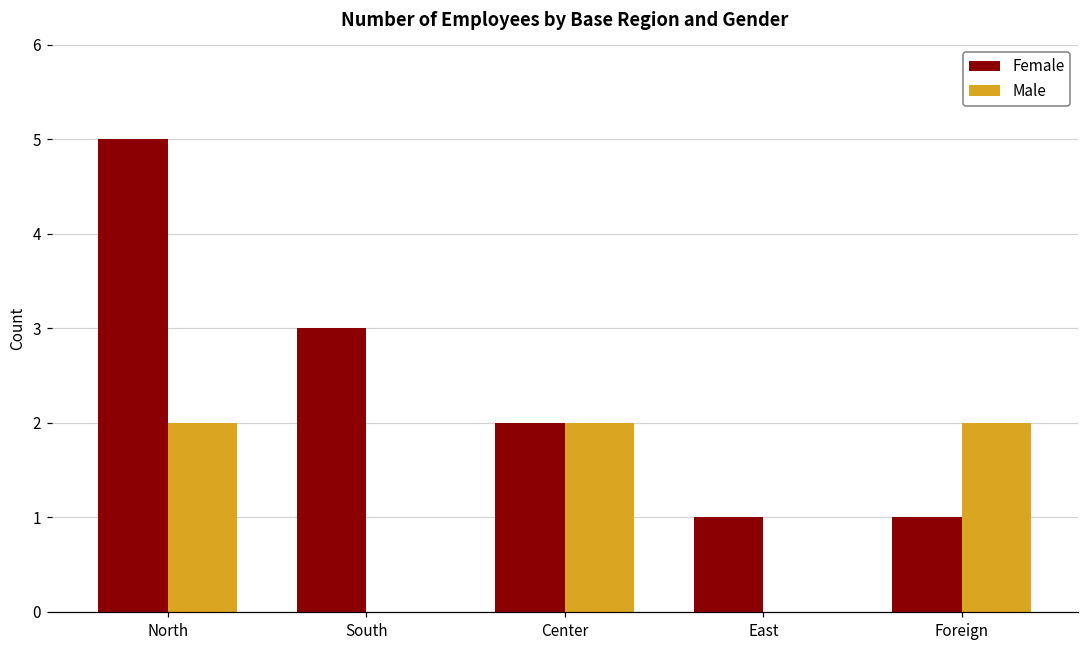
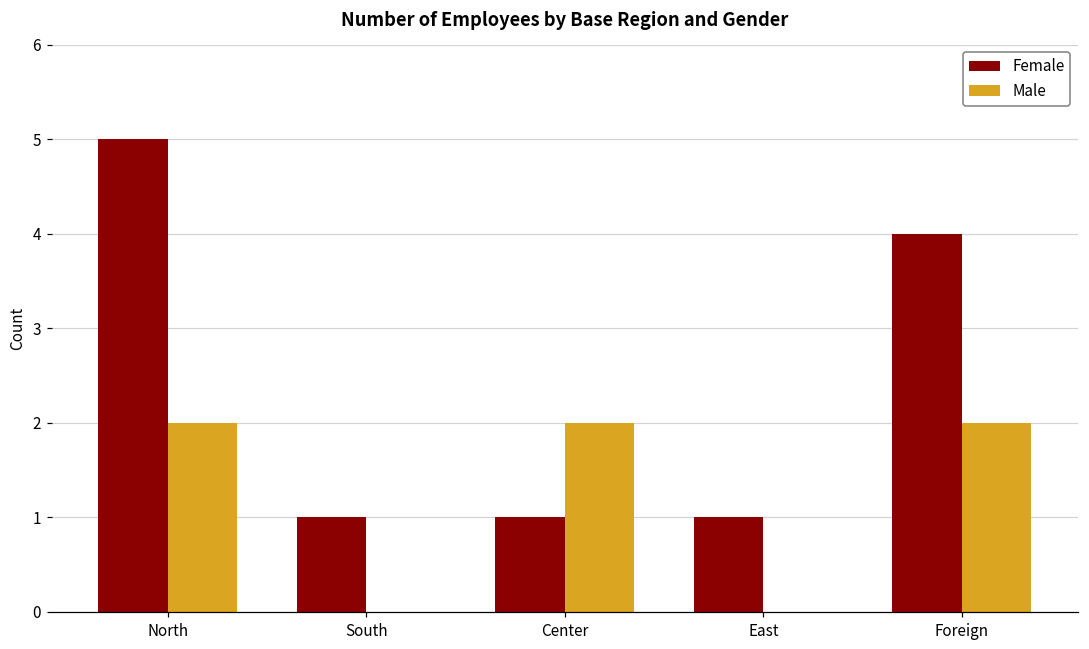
Female, South: 3 -> 1
Female, Center: 2 -> 1
Female, Foreign: 1 -> 4
